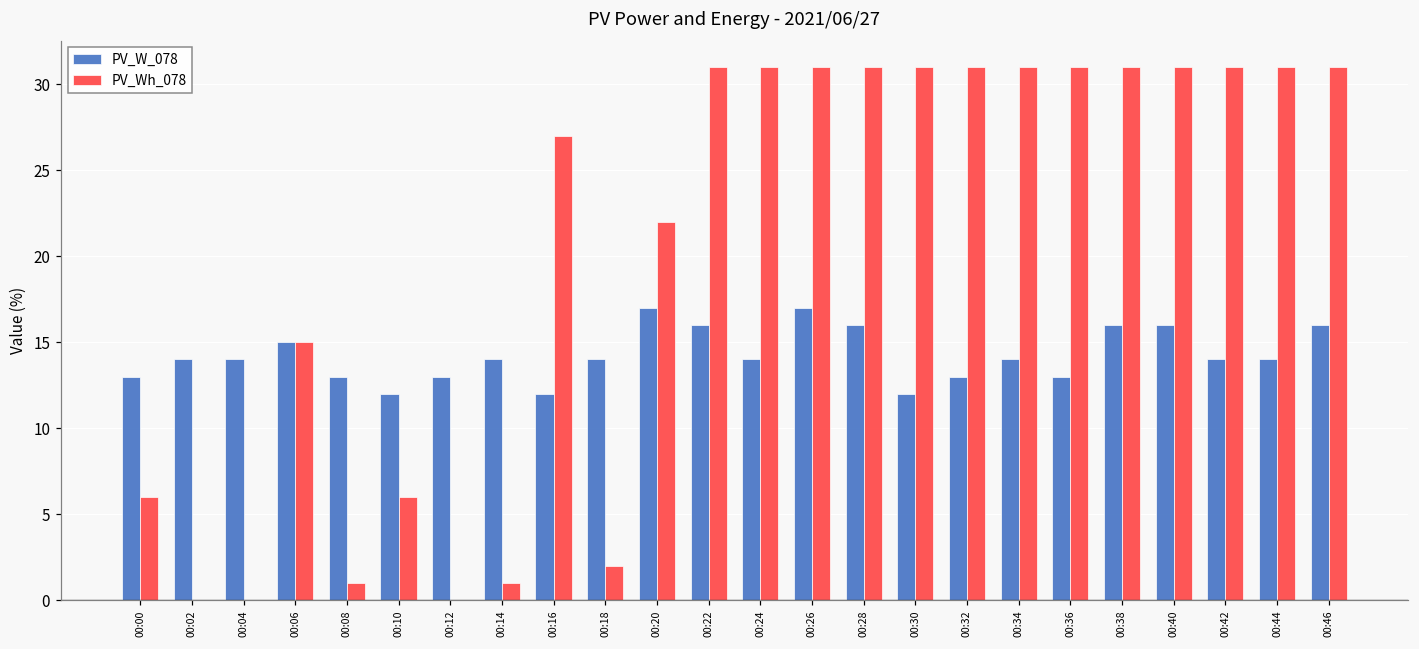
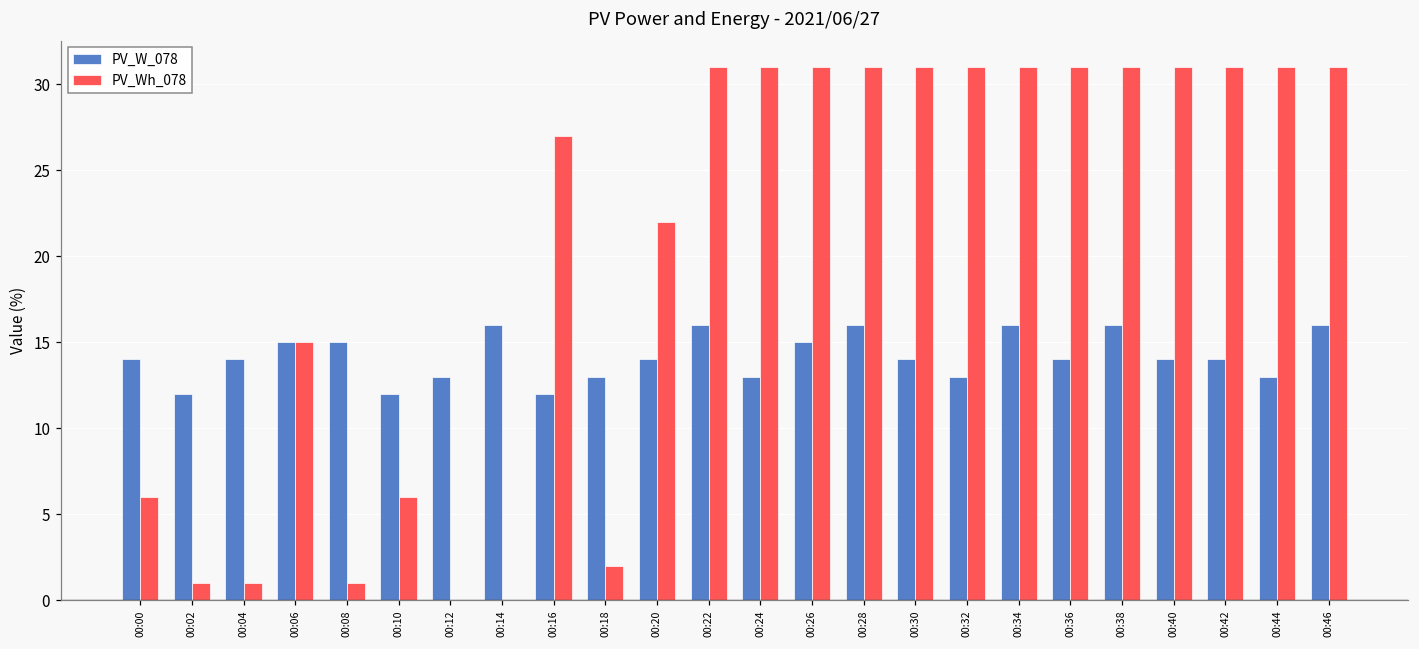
PV_W_078, 00:00: 13 -> 14
PV_W_078, 00:02: 14 -> 12
PV_Wh_078, 00:02: 0 -> 1
PV_Wh_078, 00:04: 0 -> 1
PV_W_078, 00:08: 13 -> 15
PV_W_078, 00:14: 14 -> 16
PV_Wh_078, 00:14: 1 -> 0
PV_W_078, 00:18: 14 -> 13
PV_W_078, 00:20: 17 -> 14
PV_W_078, 00:24: 14 -> 13
PV_W_078, 00:26: 17 -> 15
PV_W_078, 00:30: 12 -> 14
PV_W_078, 00:34: 14 -> 16
PV_W_078, 00:36: 13 -> 14
PV_W_078, 00:40: 16 -> 14
PV_W_078, 00:44: 14 -> 13
